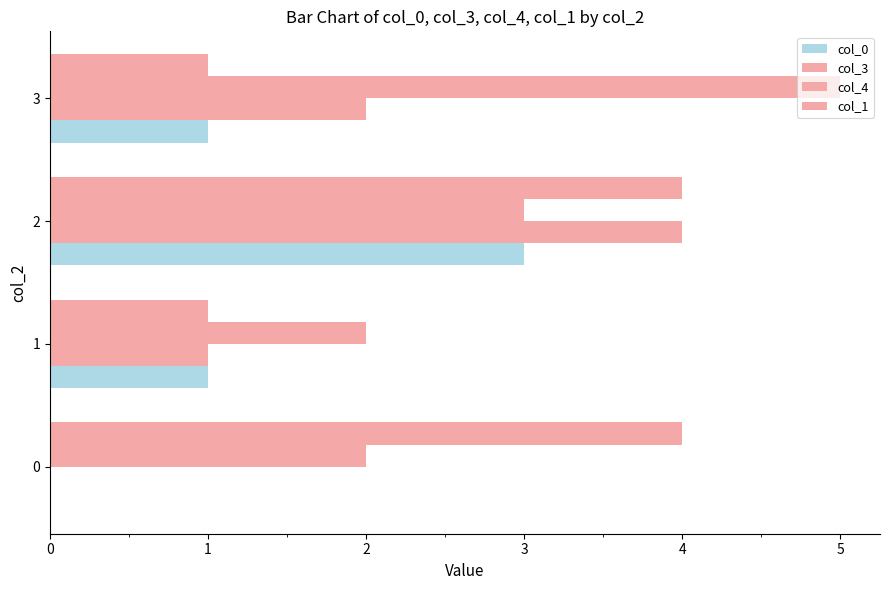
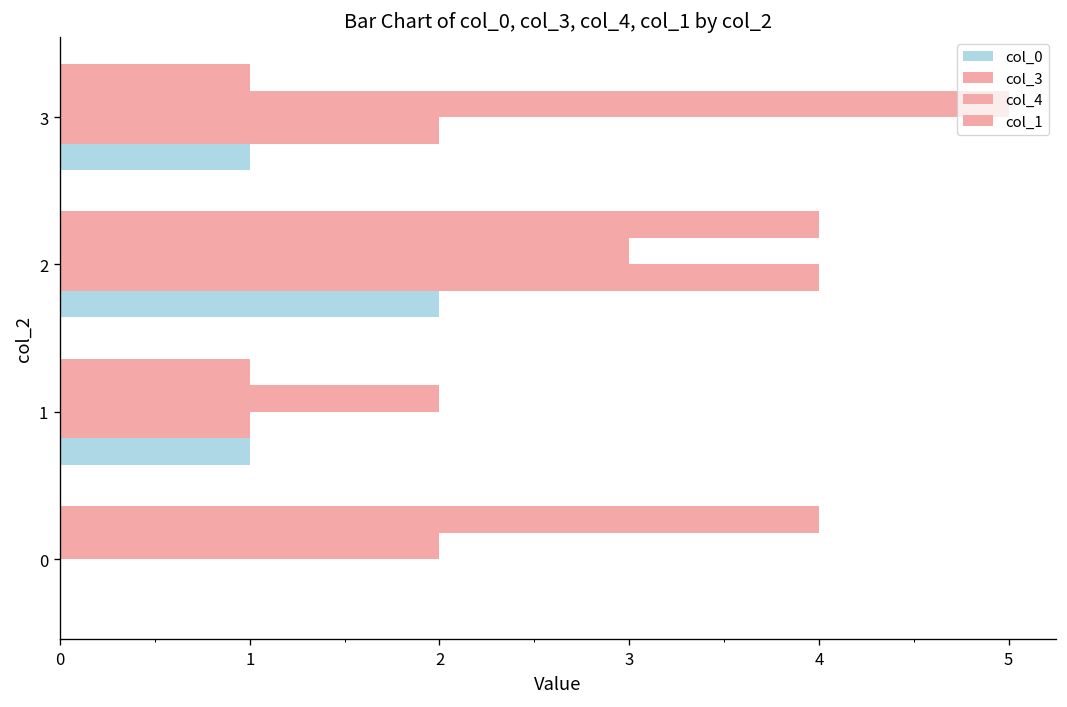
col_0, 2: 3 -> 2
